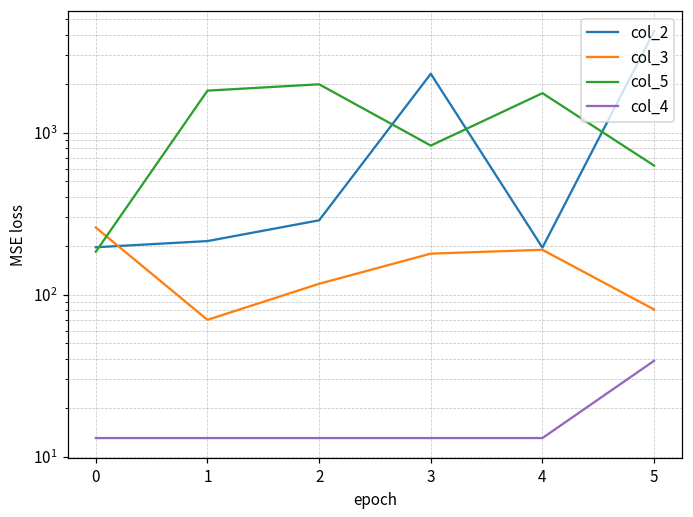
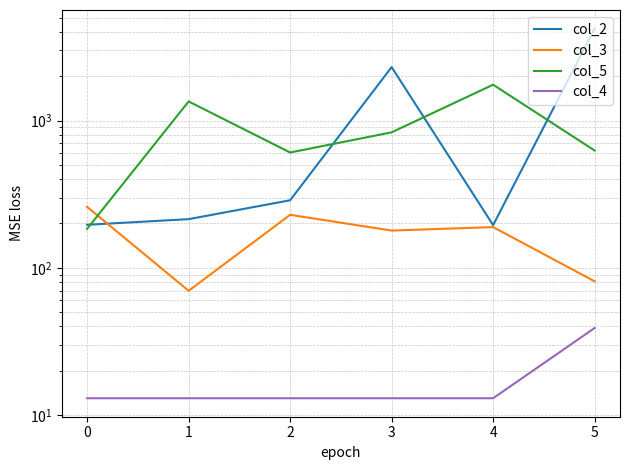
col_5, 1: 1800 -> 1300
col_3, 2: 120 -> 230
col_5, 2: 2000 -> 610
